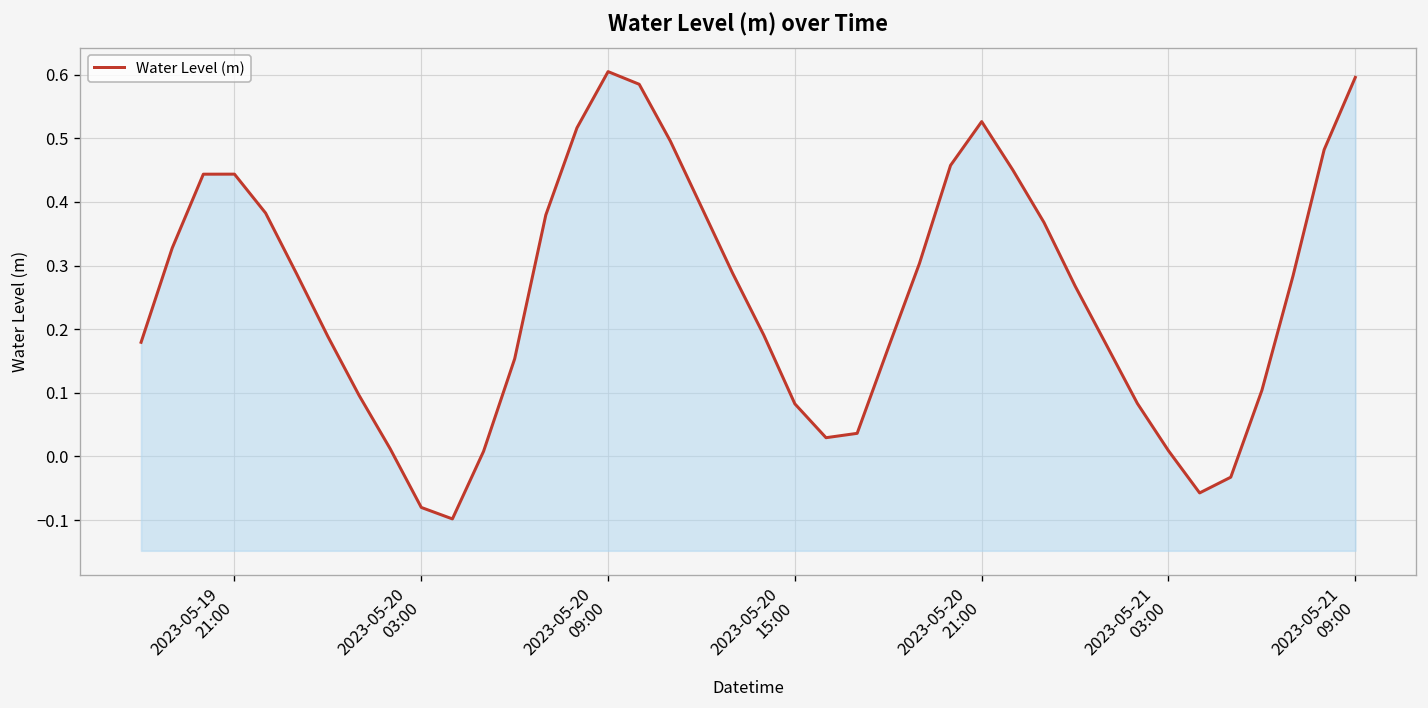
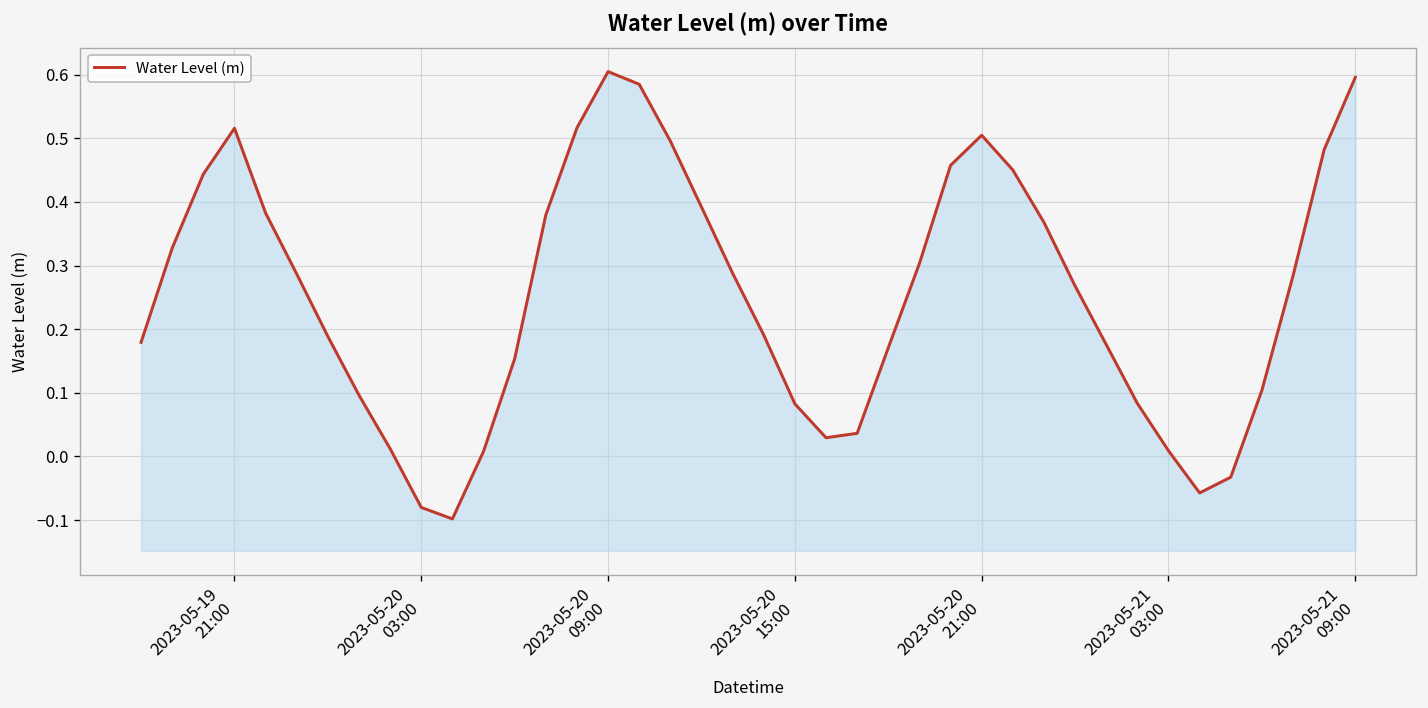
2023-05-19 21:00: 0.44 -> 0.52
2023-05-20 21:00: 0.53 -> 0.50
